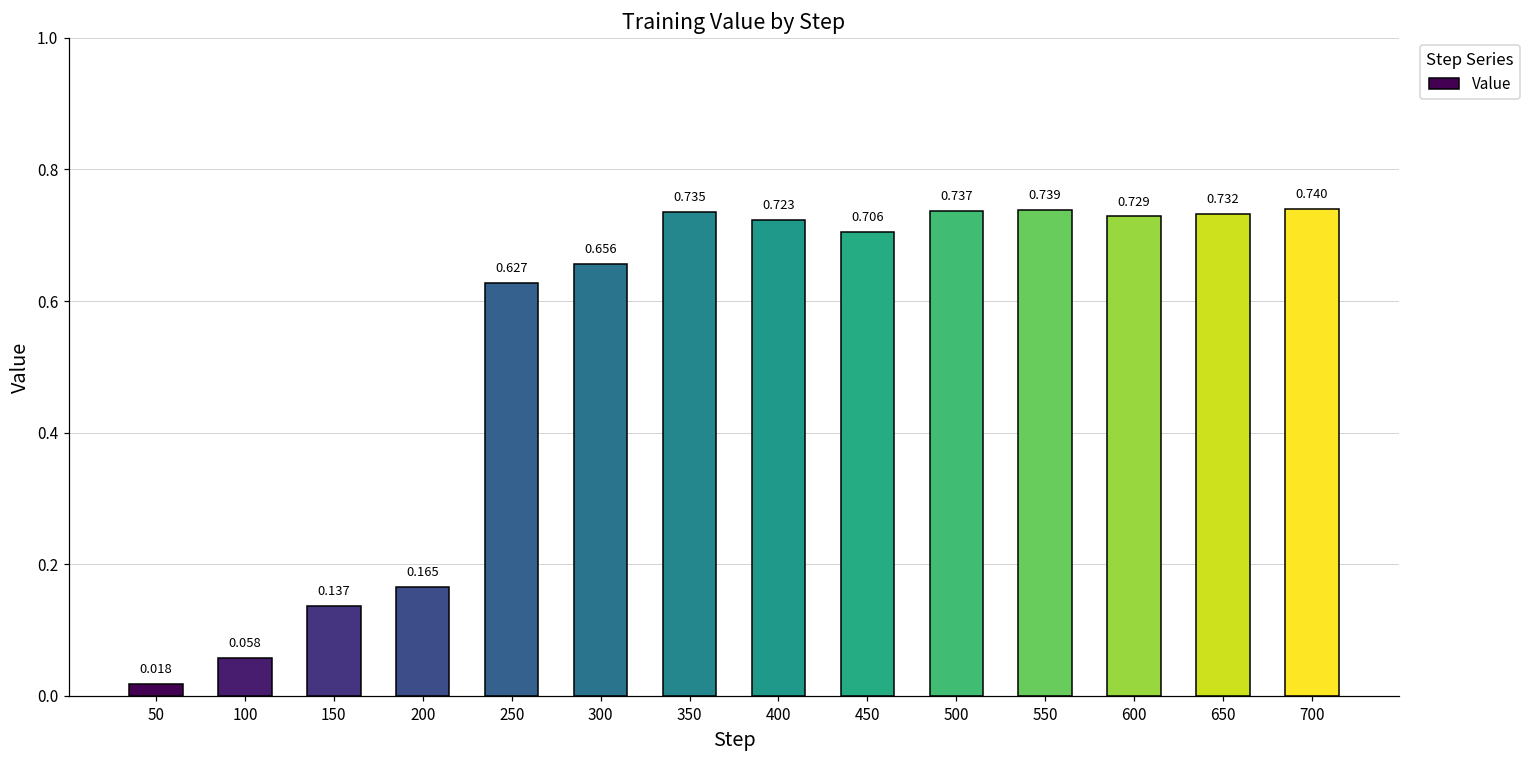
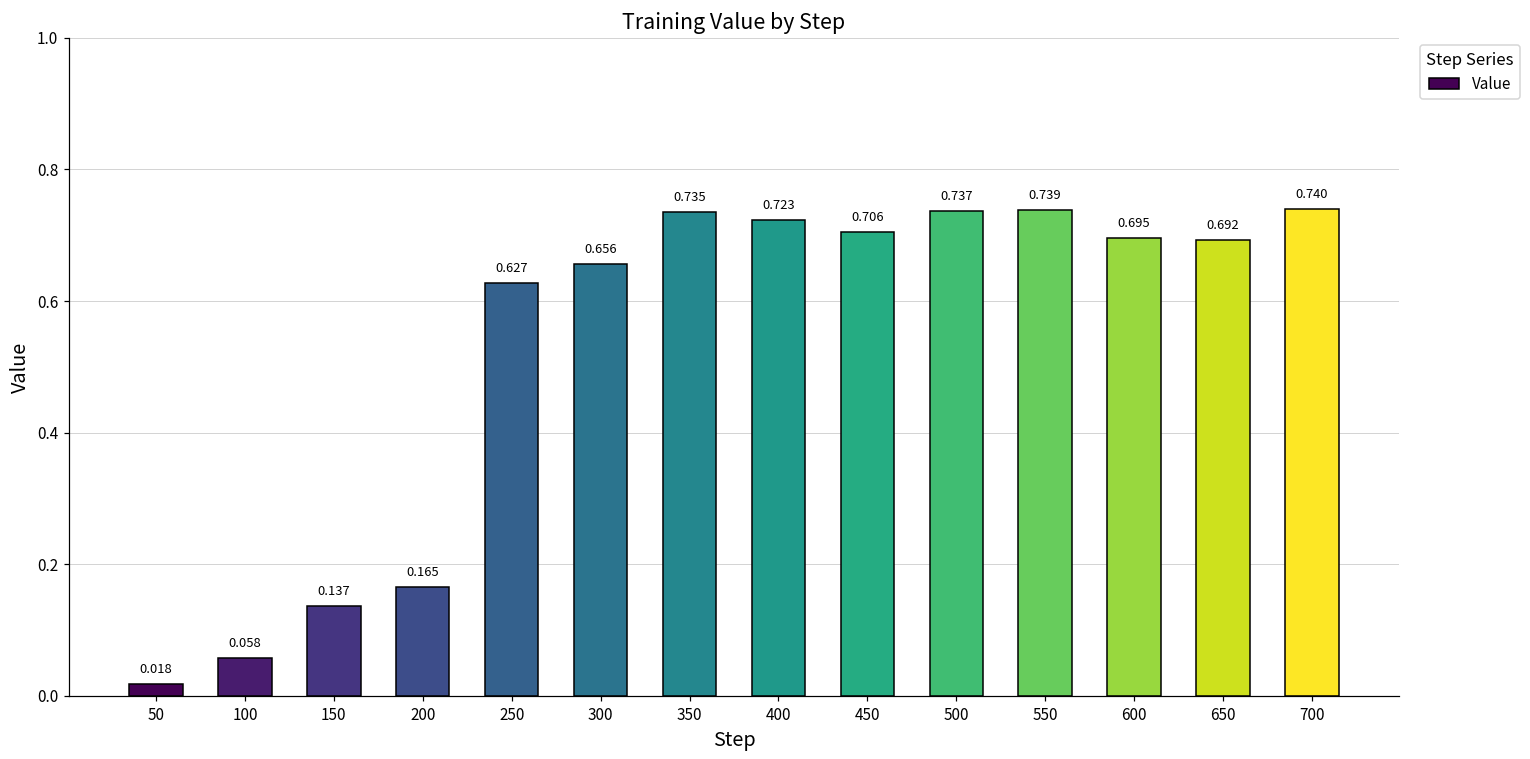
600: 0.729 -> 0.695
650: 0.732 -> 0.692
